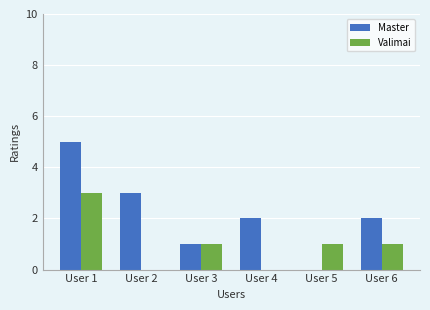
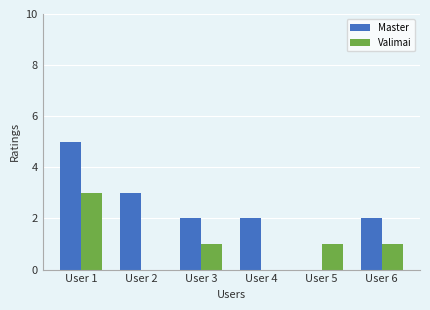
Master, User 3: 1 -> 2
